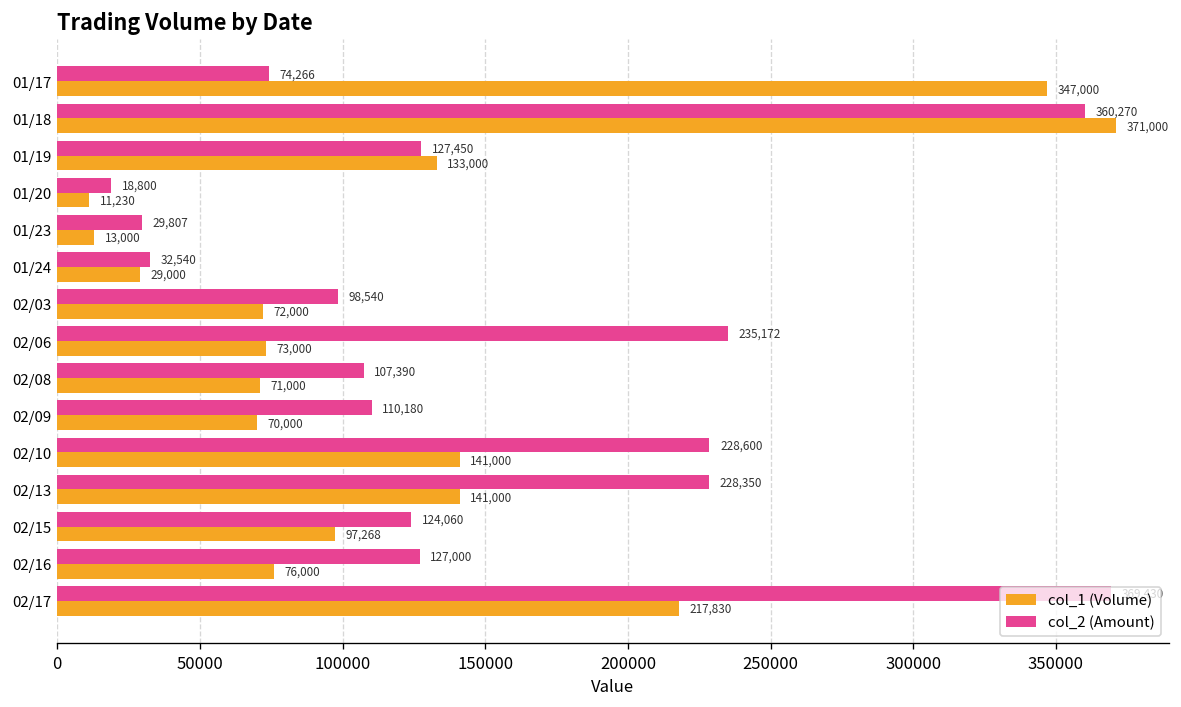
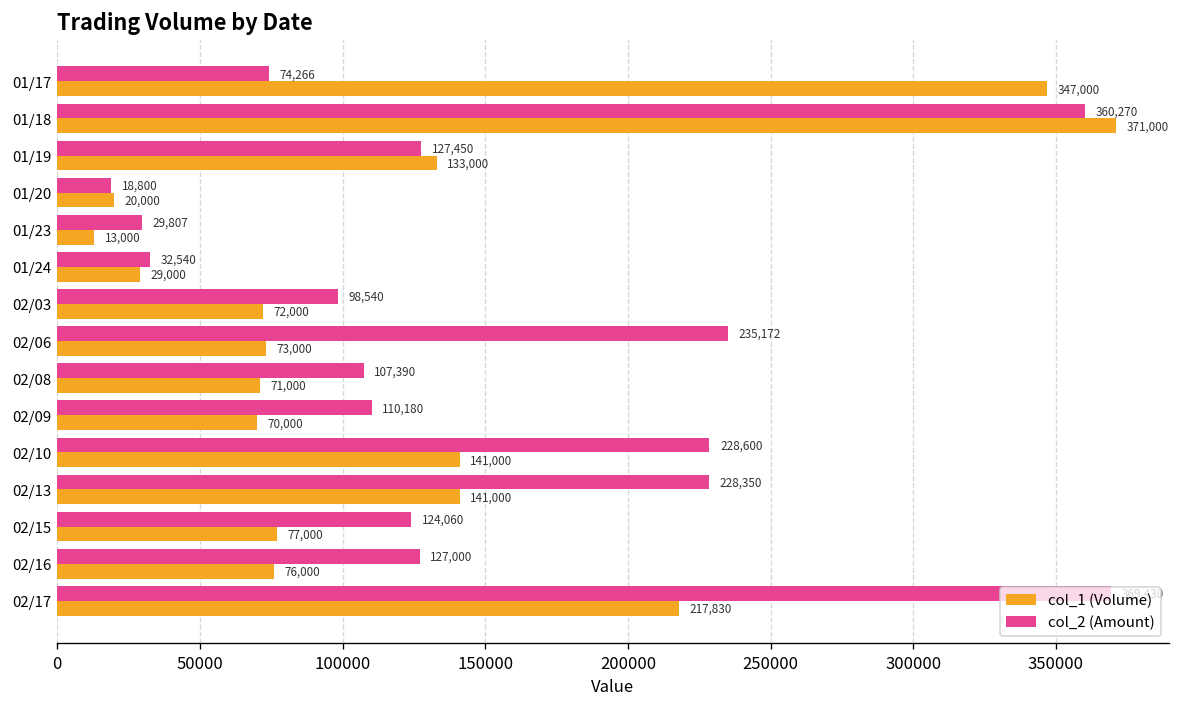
col_1 (Volume), 01/20: 11,230 -> 20,000
col_1 (Volume), 02/15: 97,268 -> 77,000
